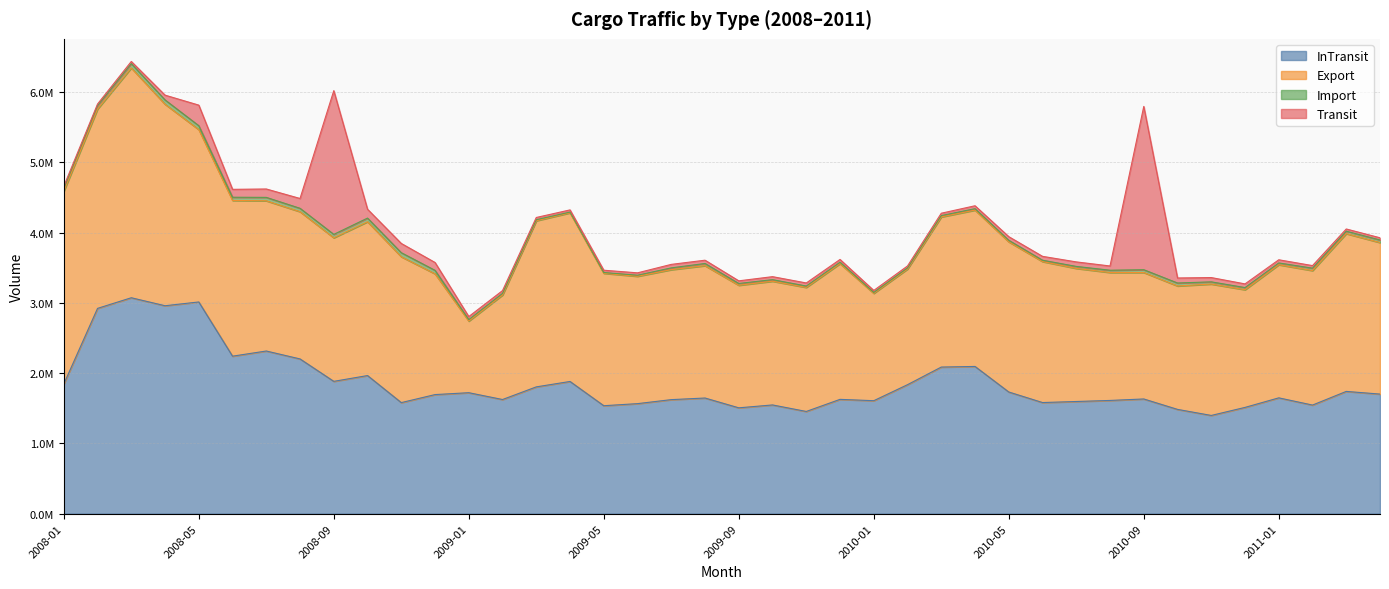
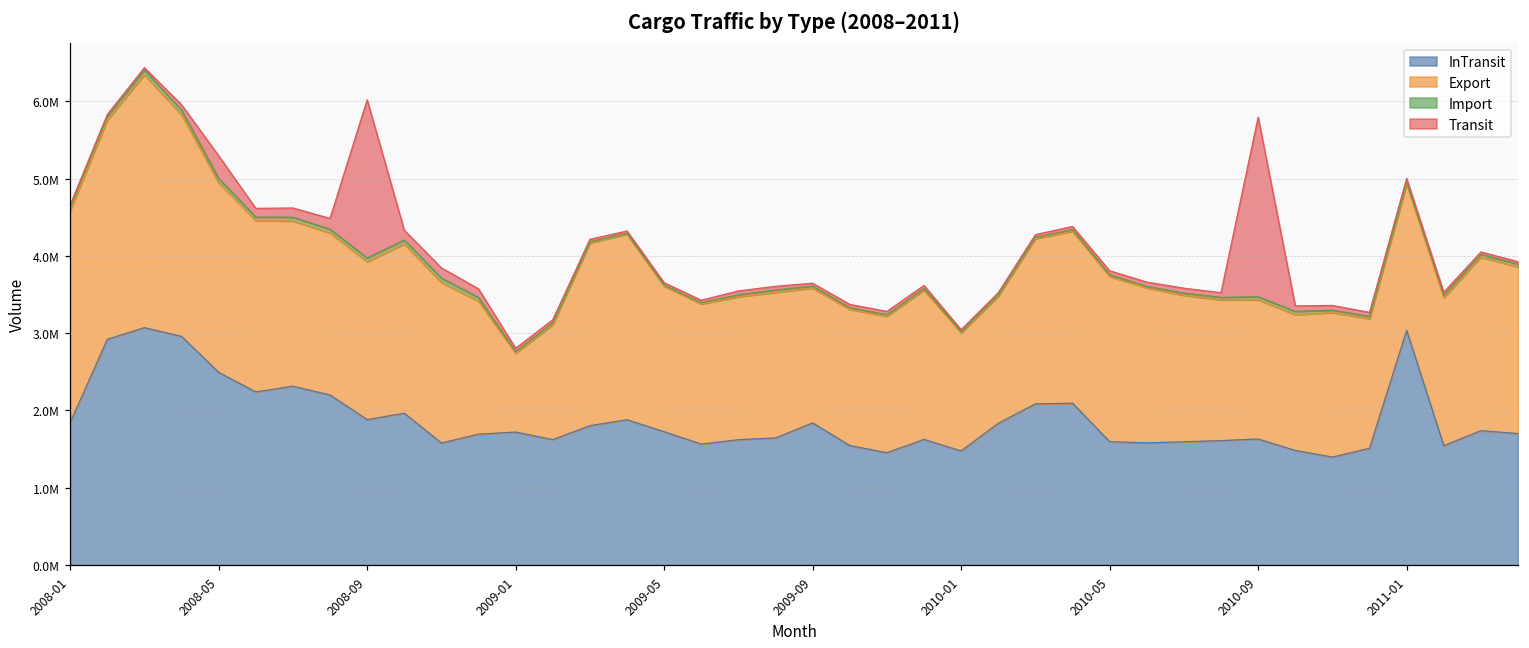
InTransit, 2008-05: 3000000 -> 2500000
InTransit, 2009-05: 1500000 -> 1700000
InTransit, 2009-09: 1500000 -> 1800000
InTransit, 2010-01: 1600000 -> 1500000
InTransit, 2010-05: 1700000 -> 1600000
InTransit, 2011-01: 1600000 -> 3000000
